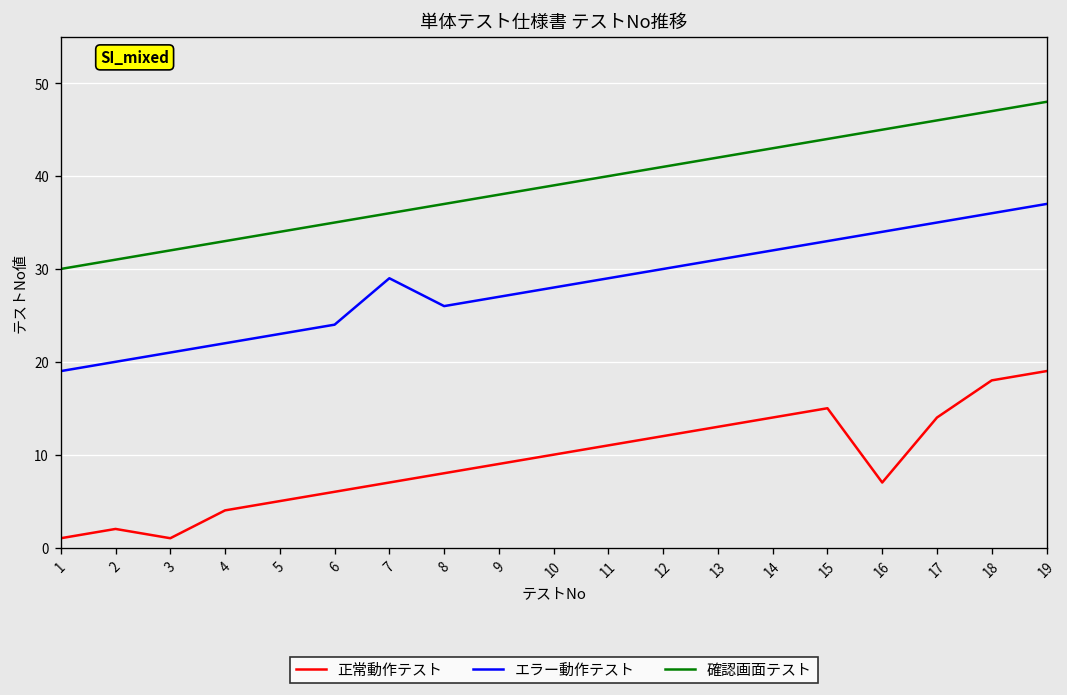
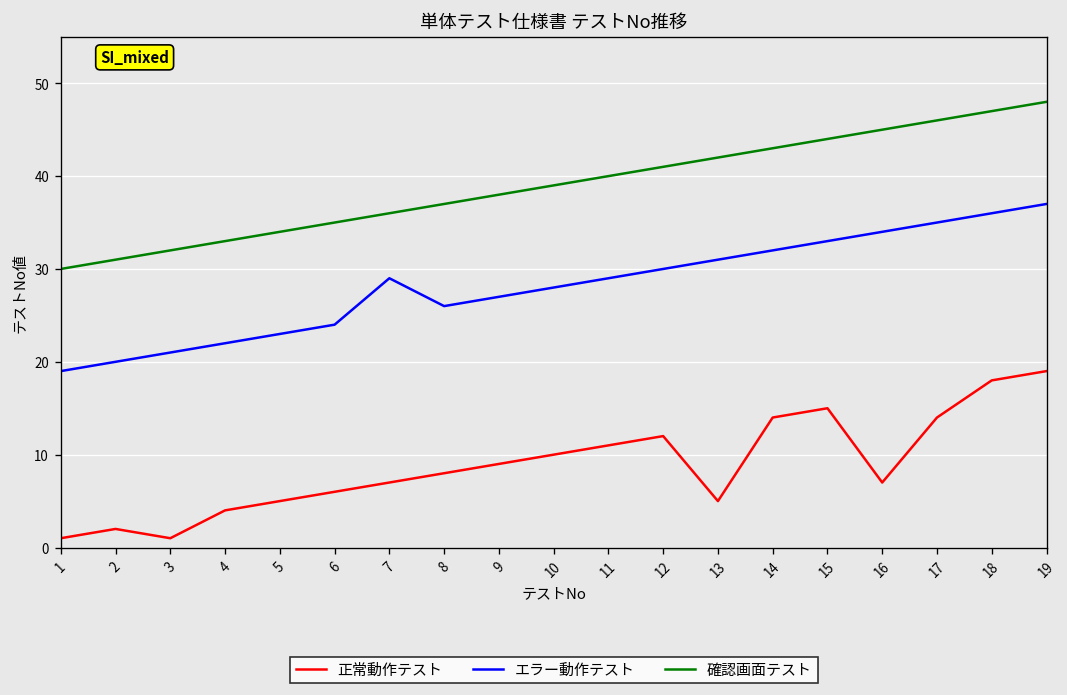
正常動作テスト, 13: 13 -> 5
